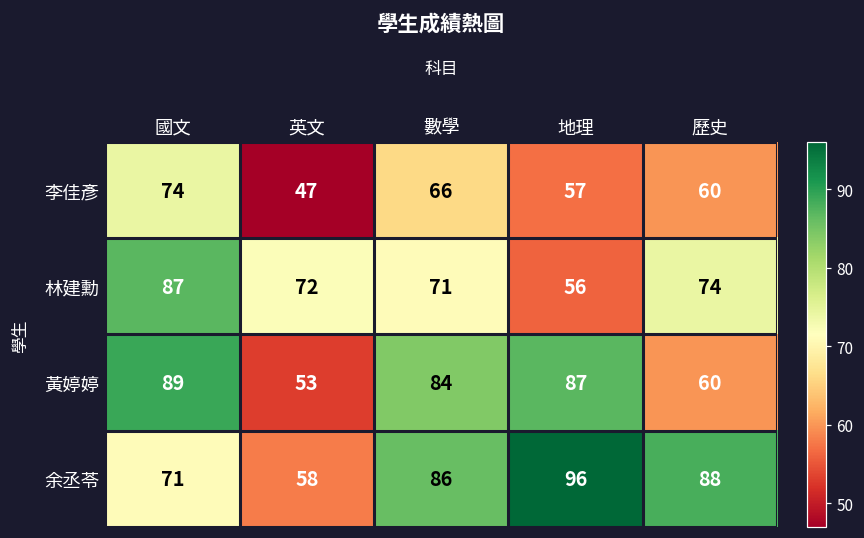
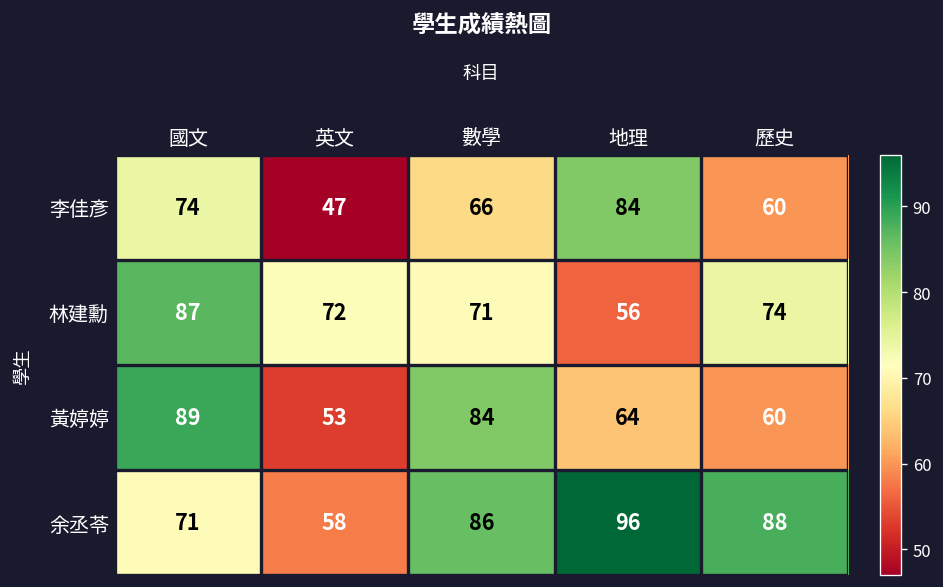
李佳彥, 地理: 57 -> 84
黃婷婷, 地理: 87 -> 64
